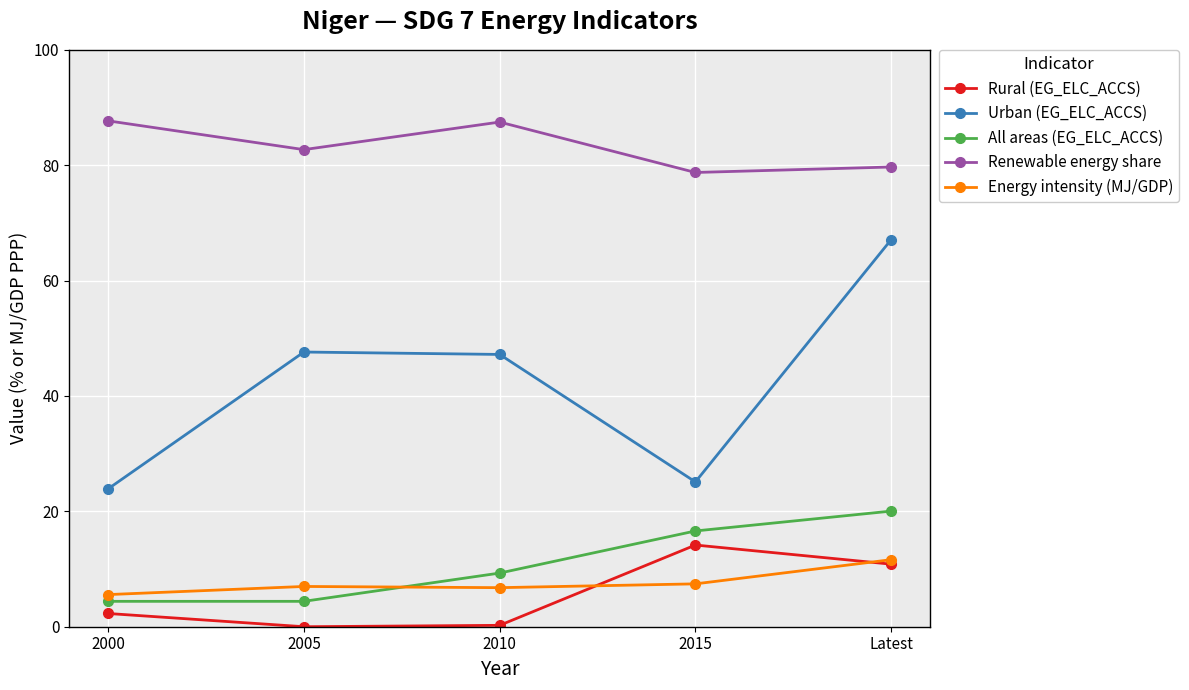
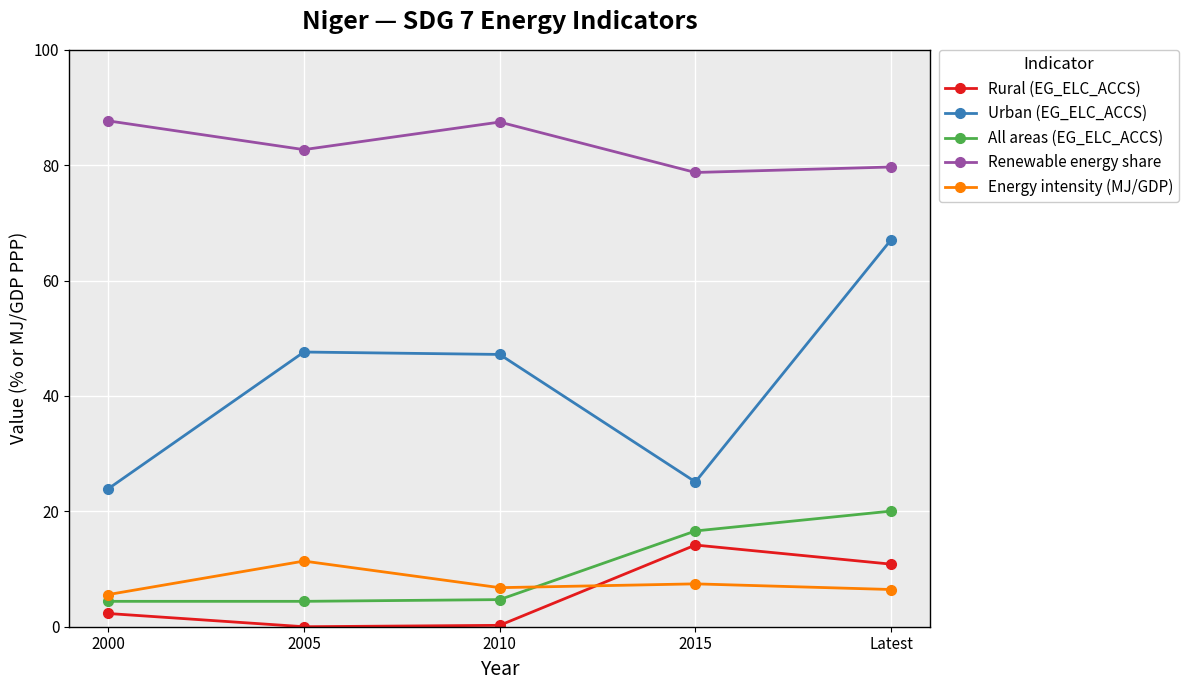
Energy intensity (MJ/GDP), 2005: 7 -> 11
All areas (EG_ELC_ACCS), 2010: 9 -> 5
Energy intensity (MJ/GDP), Latest: 12 -> 6
